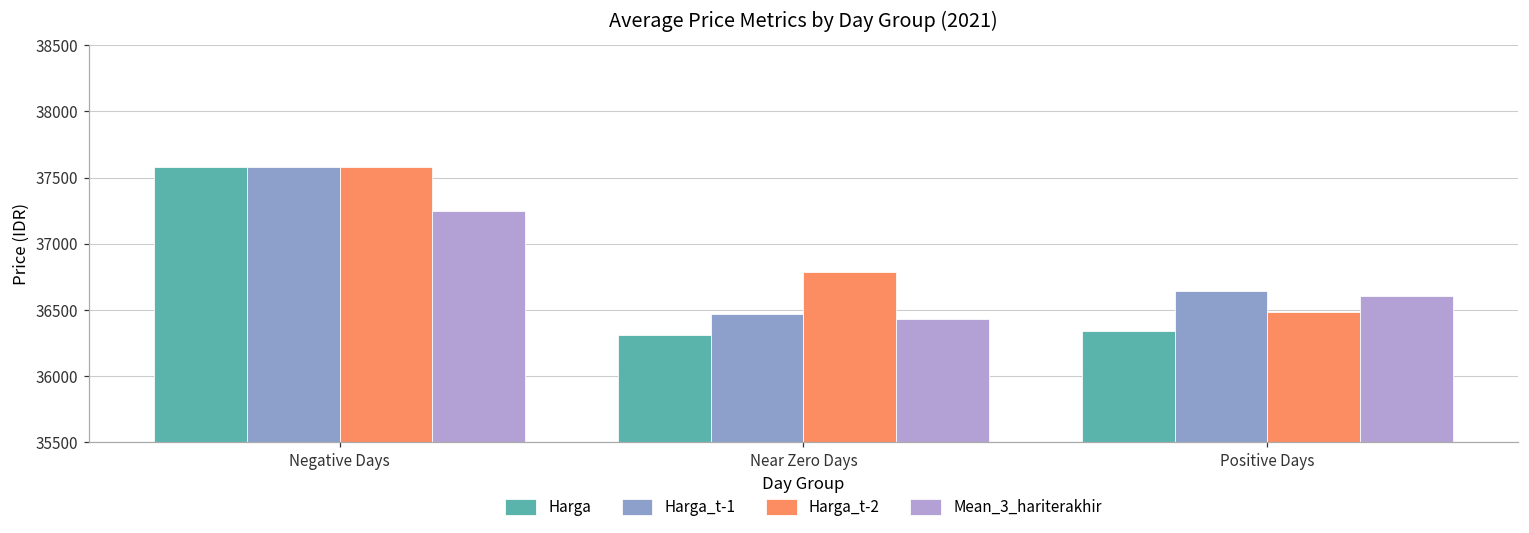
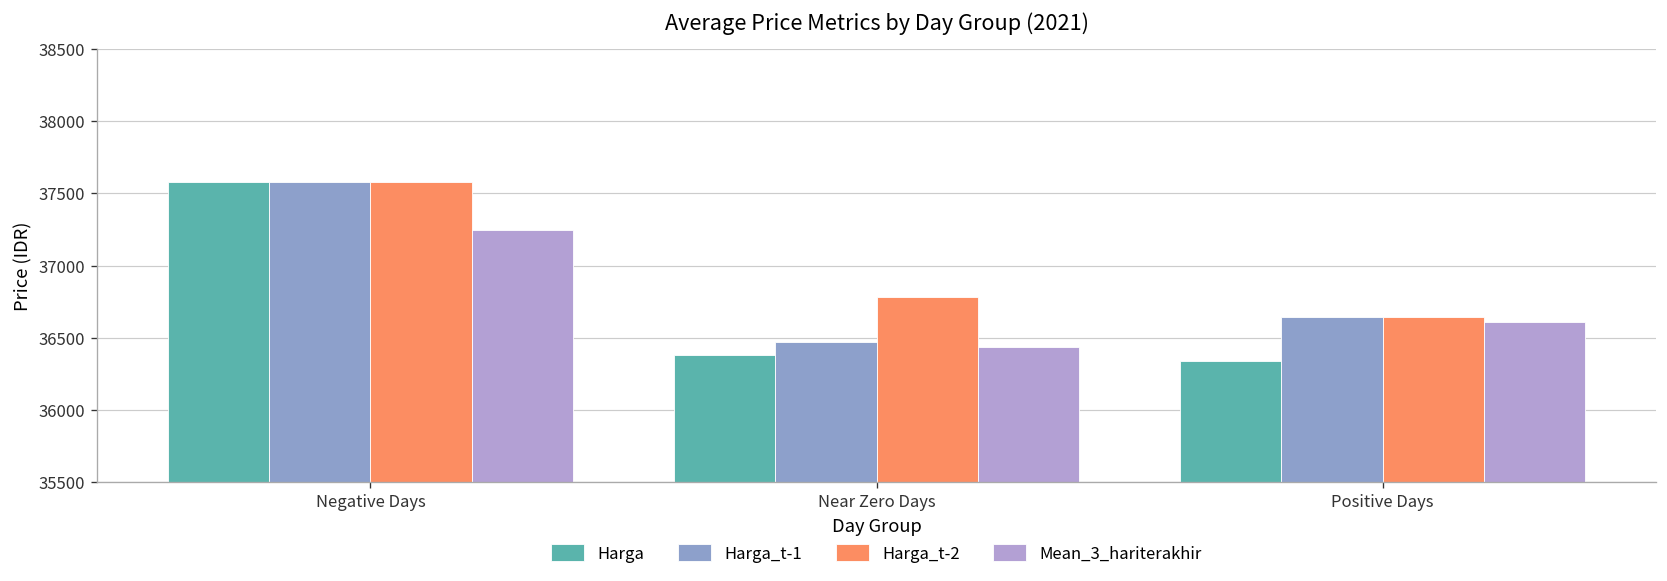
Harga, Near Zero Days: 36310 -> 36380
Harga_t-2, Positive Days: 36490 -> 36650
